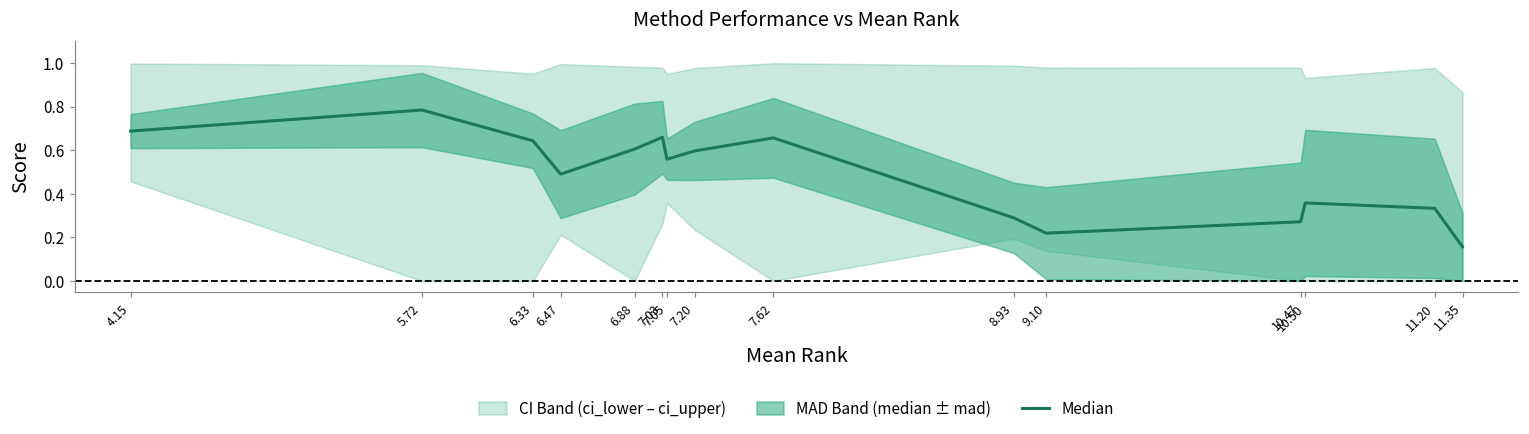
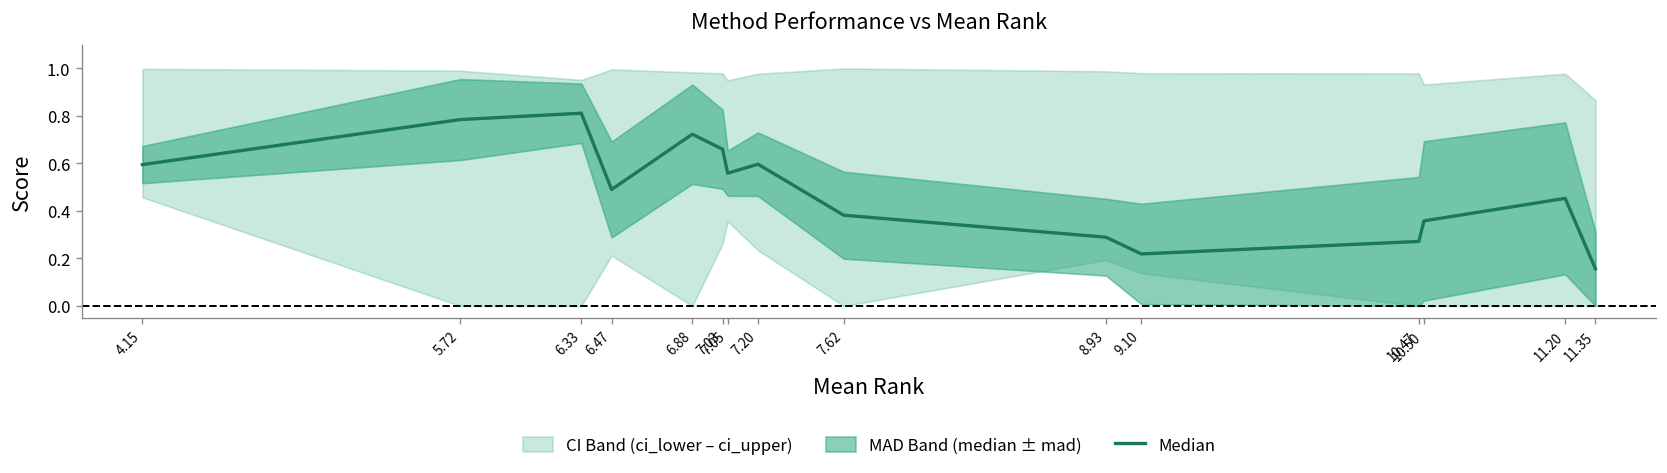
Median, 4.15: 0.69 -> 0.60
Median, 6.33: 0.64 -> 0.81
Median, 6.88: 0.61 -> 0.72
Median, 7.62: 0.66 -> 0.38
Median, 11.20: 0.33 -> 0.45
